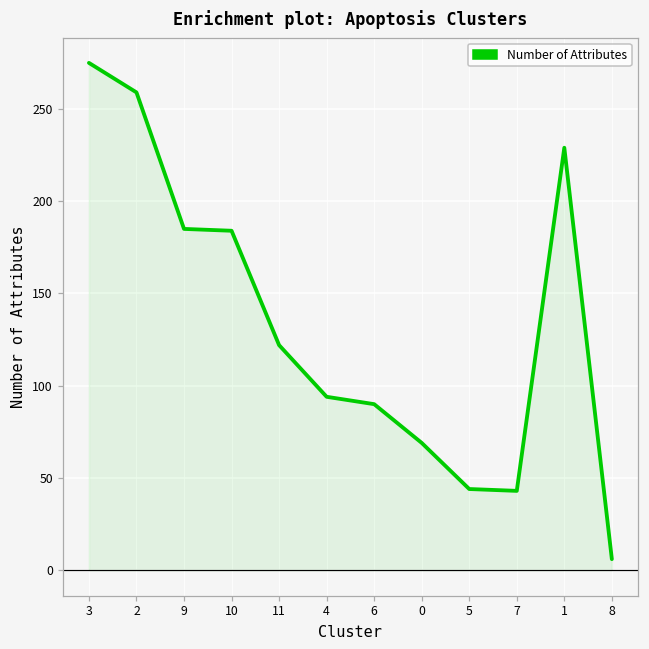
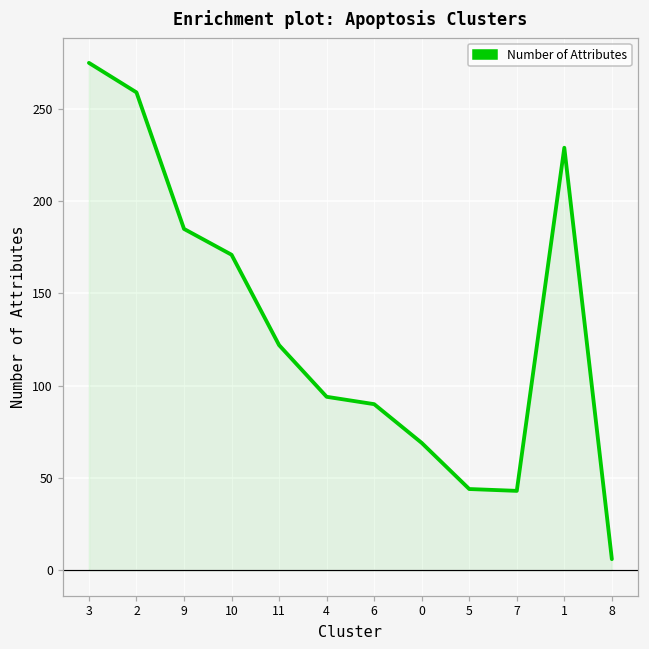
10: 184 -> 171
